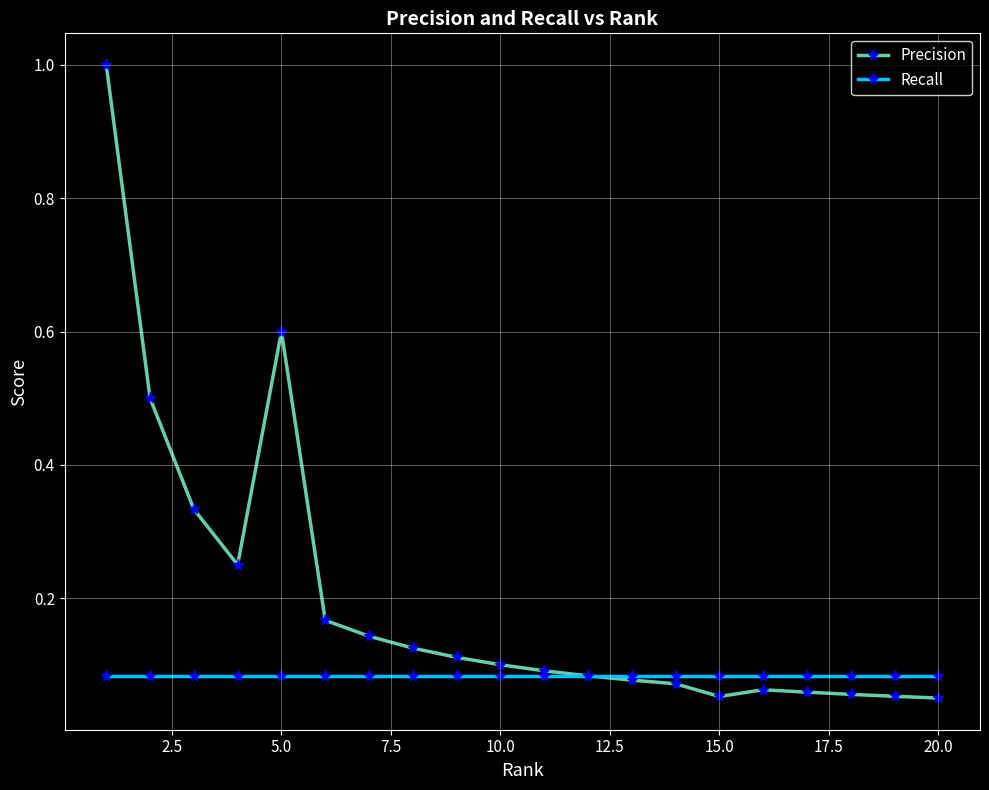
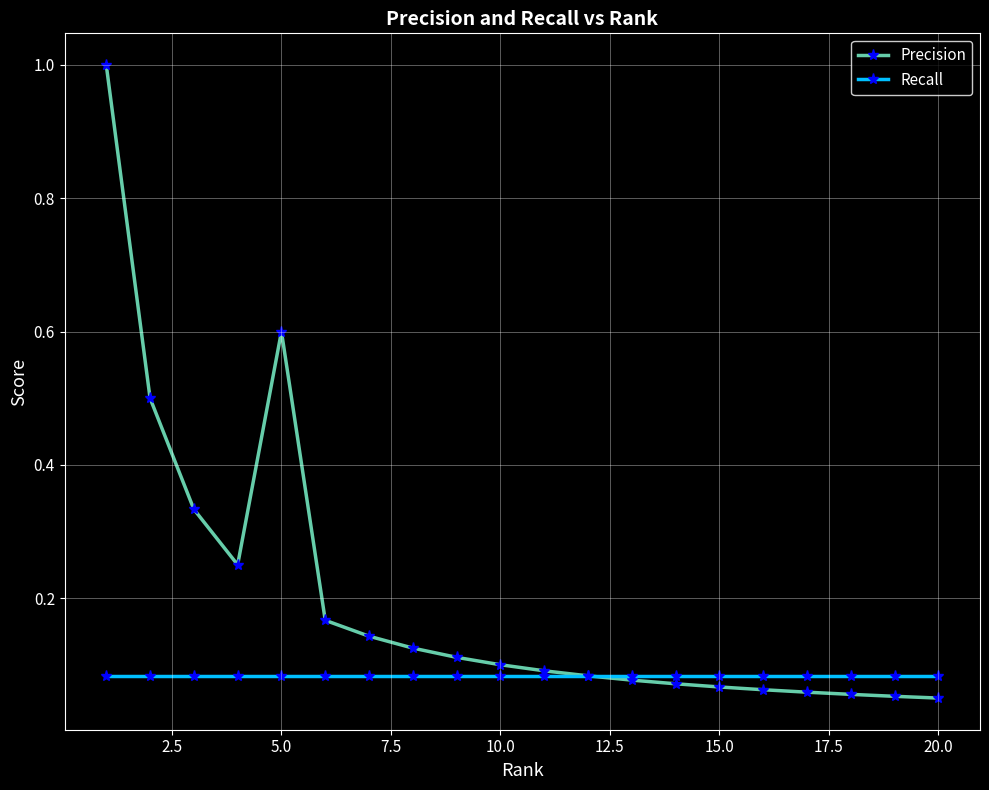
Precision, 15.0: 0.05 -> 0.07
